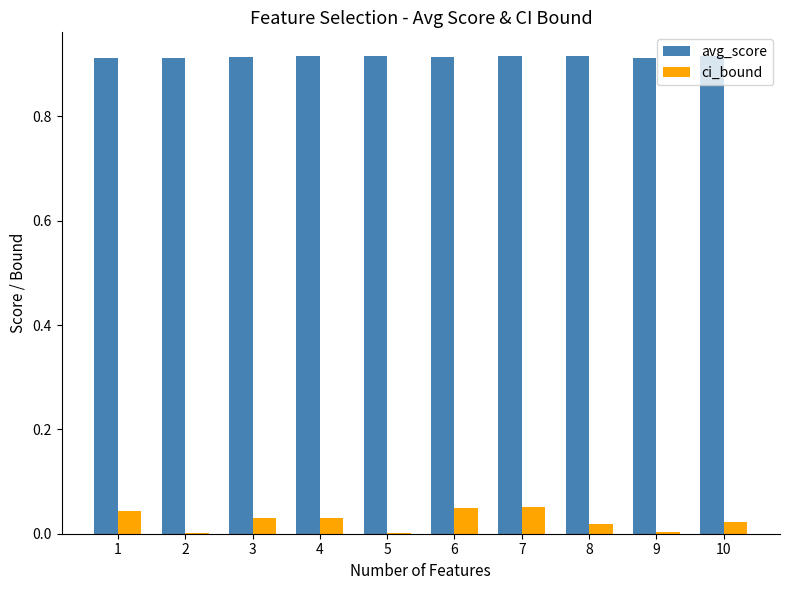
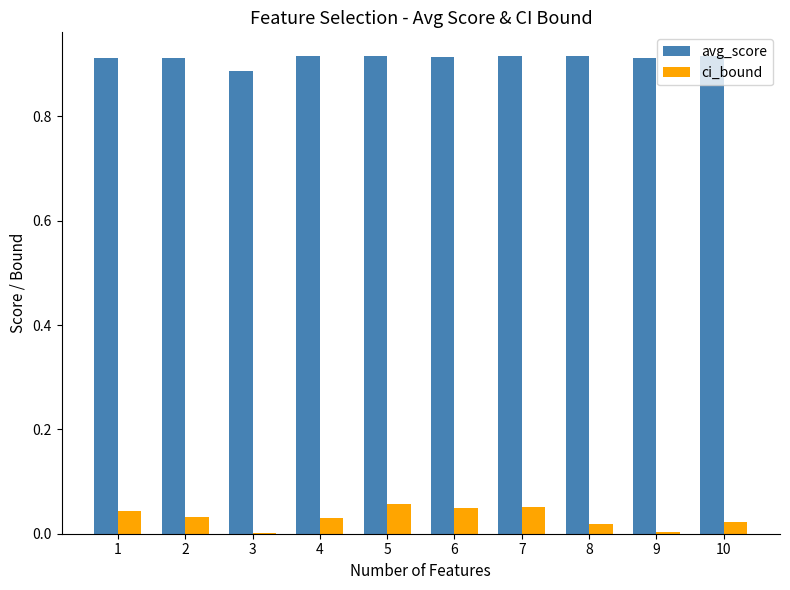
ci_bound, 2: 0.00 -> 0.03
avg_score, 3: 0.91 -> 0.89
ci_bound, 3: 0.03 -> 0.00
ci_bound, 5: 0.00 -> 0.06
